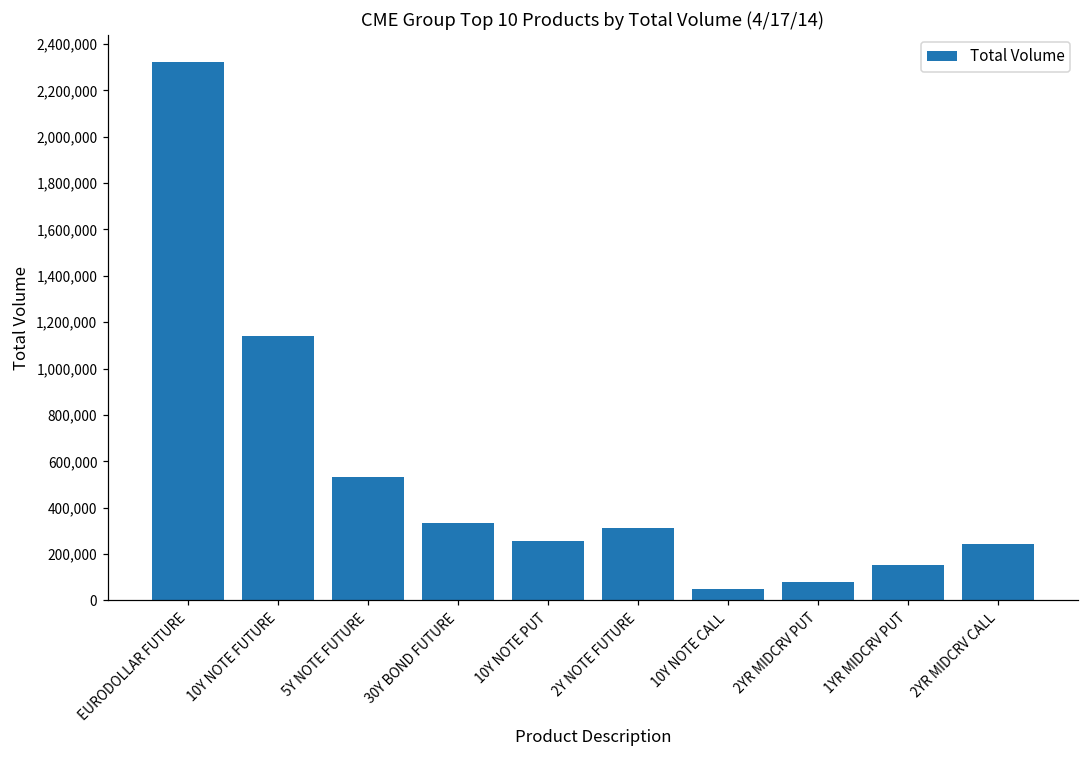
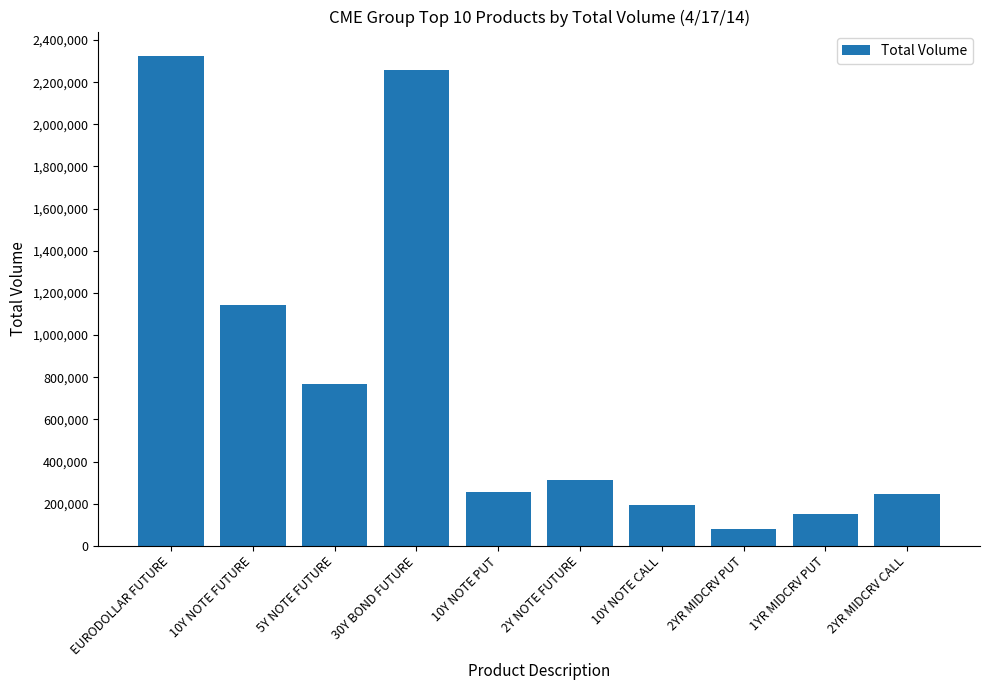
5Y NOTE FUTURE: 530,000 -> 770,000
30Y BOND FUTURE: 330,000 -> 2,260,000
10Y NOTE CALL: 50,000 -> 200,000
